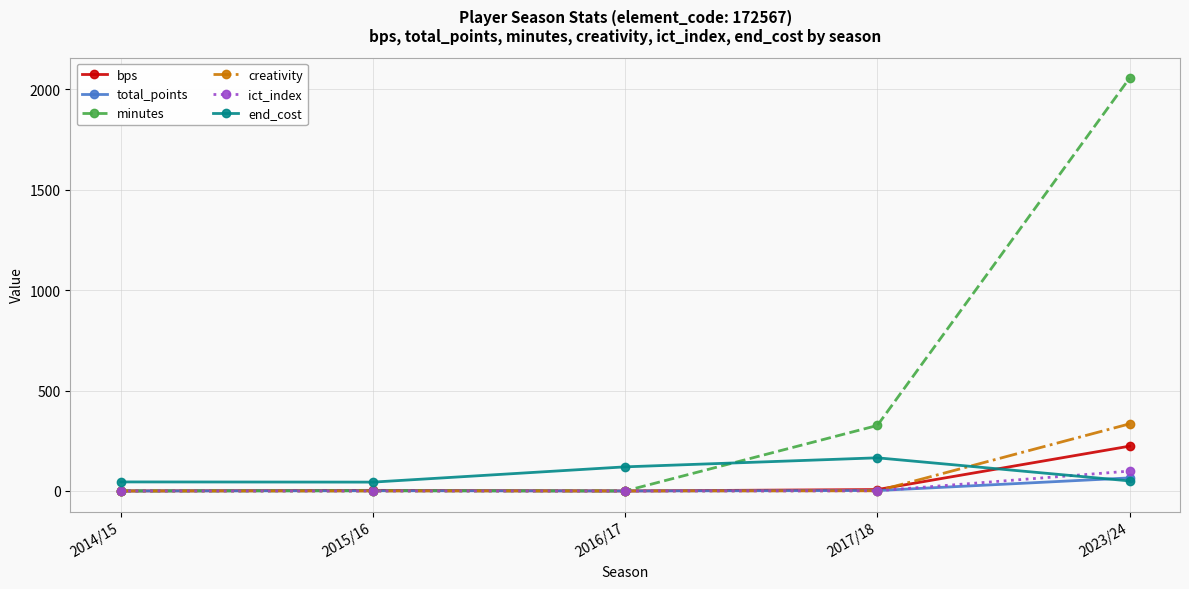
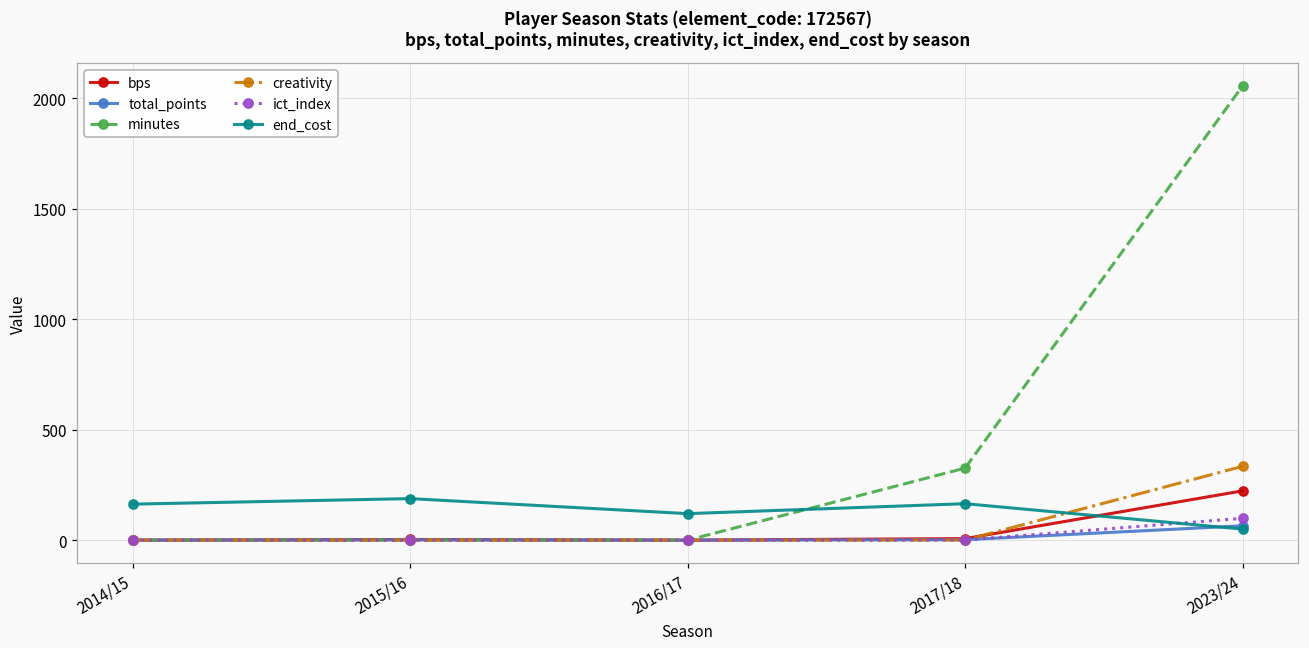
end_cost, 2014/15: 50 -> 160
end_cost, 2015/16: 40 -> 190
